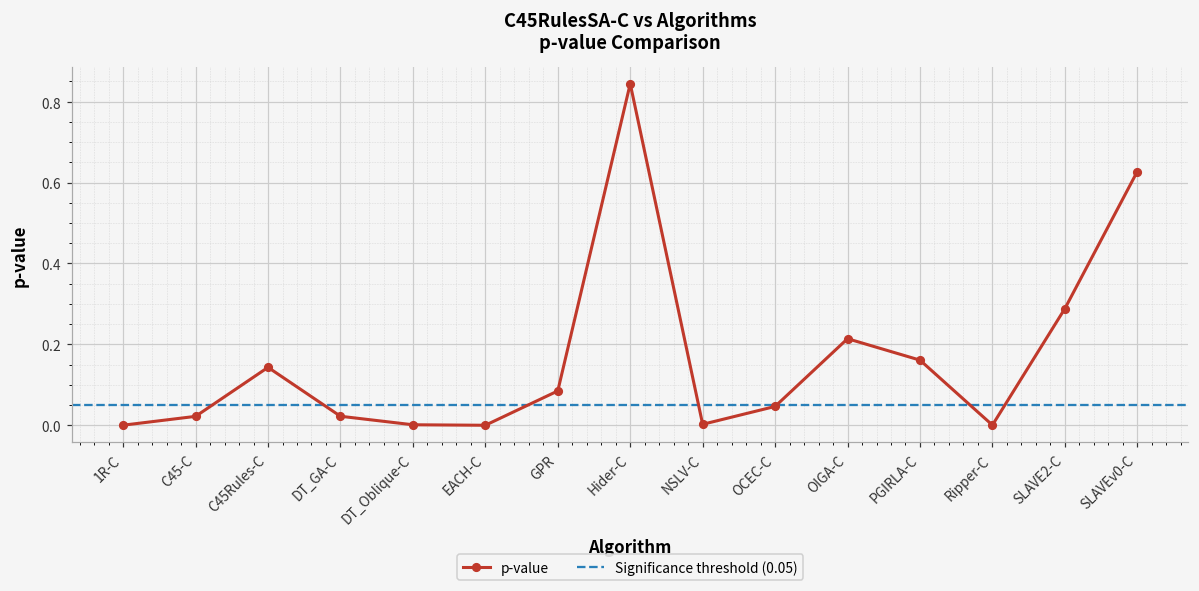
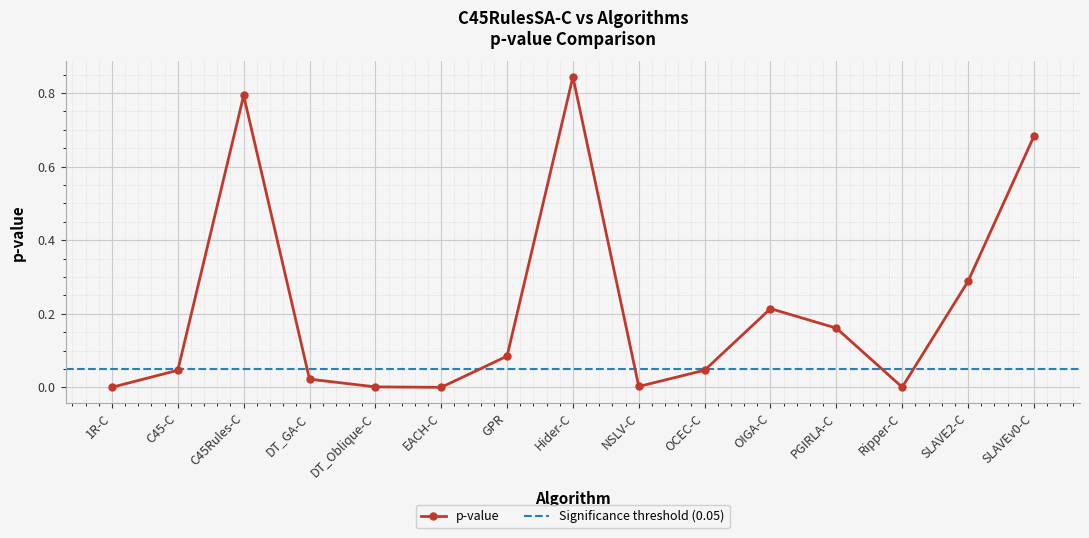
C45-C: 0.02 -> 0.05
C45Rules-C: 0.14 -> 0.79
SLAVEv0-C: 0.63 -> 0.68
